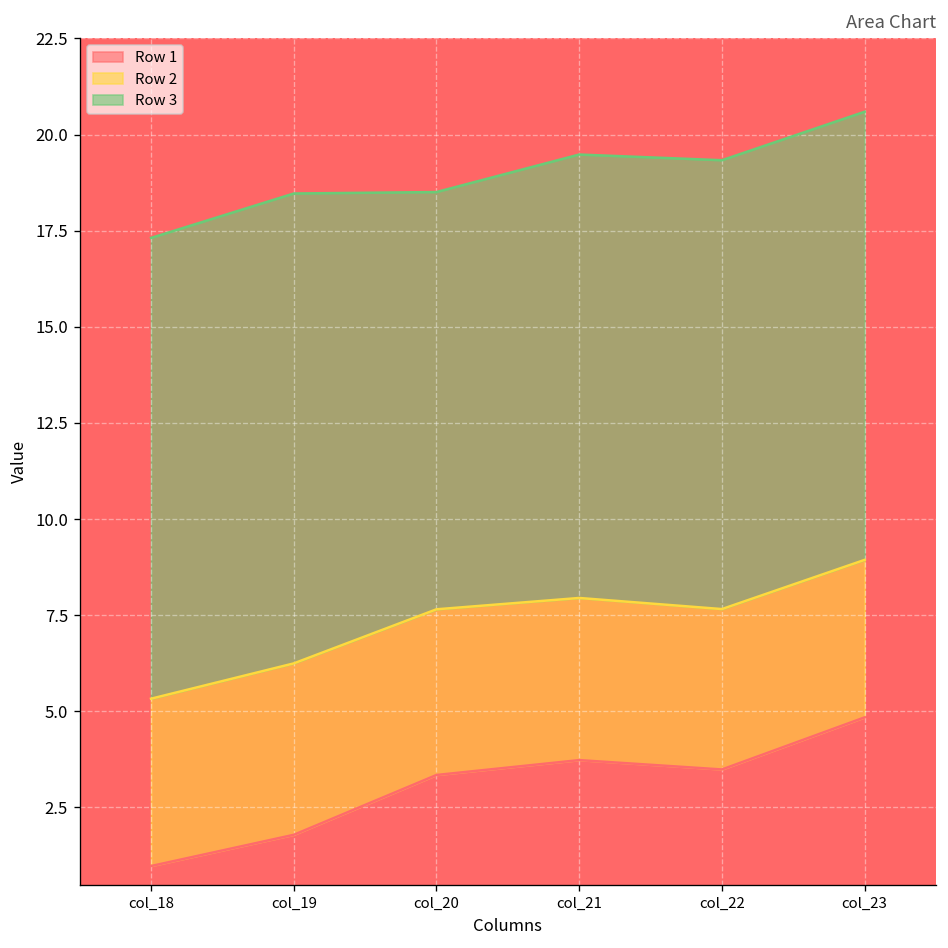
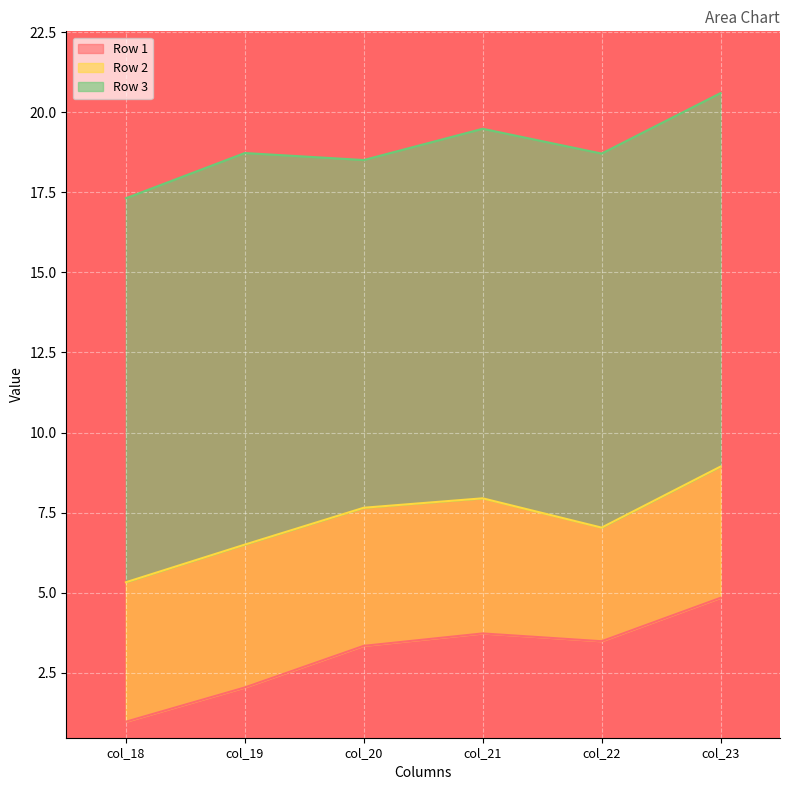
Row 1, col_19: 1.8 -> 2.0
Row 2, col_22: 4.2 -> 3.5
